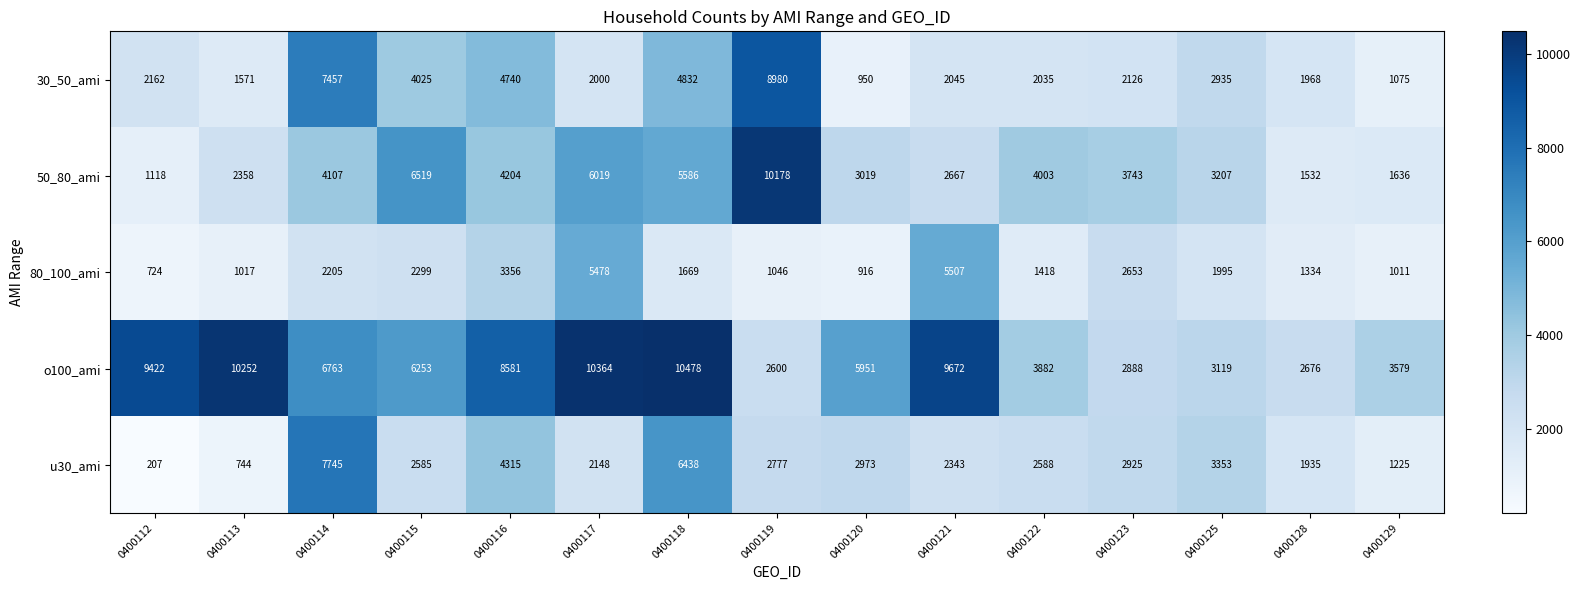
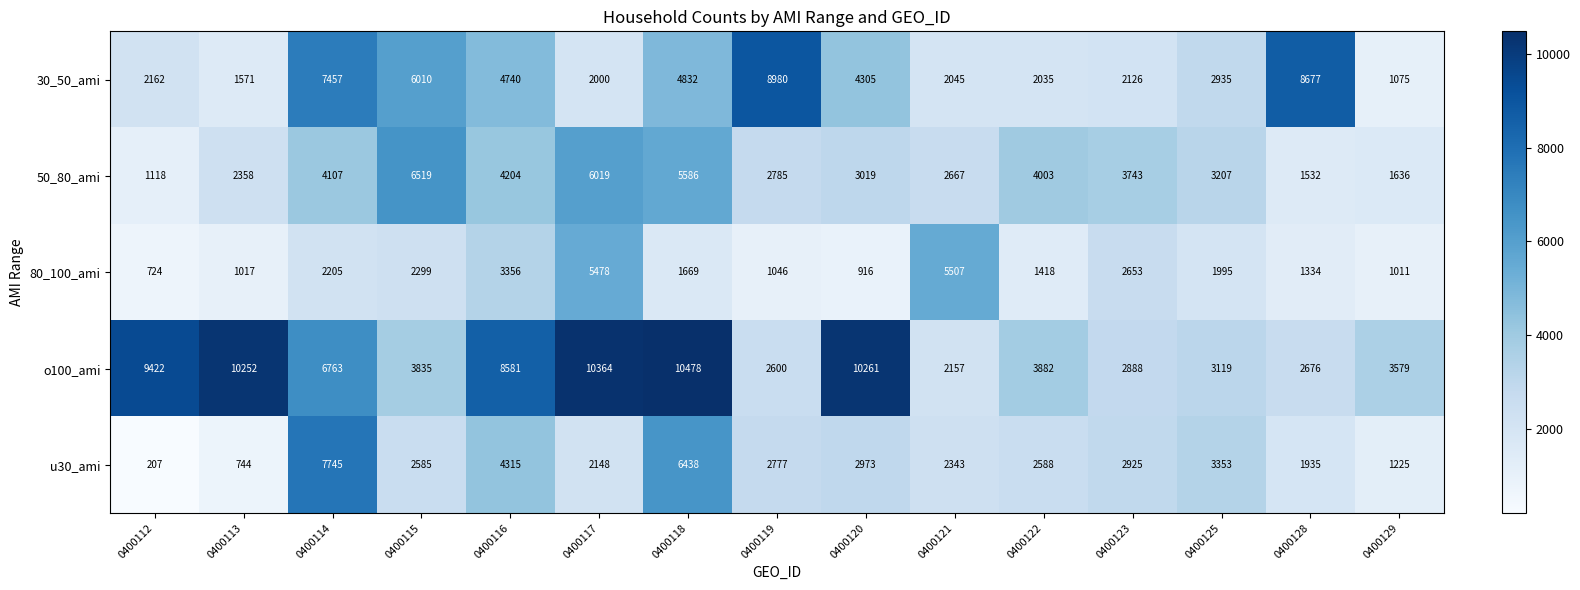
30_50_ami, 0400115: 4025 -> 6010
30_50_ami, 0400120: 950 -> 4305
30_50_ami, 0400128: 1968 -> 8677
50_80_ami, 0400119: 10178 -> 2785
o100_ami, 0400115: 6253 -> 3835
o100_ami, 0400120: 5951 -> 10261
o100_ami, 0400121: 9672 -> 2157
